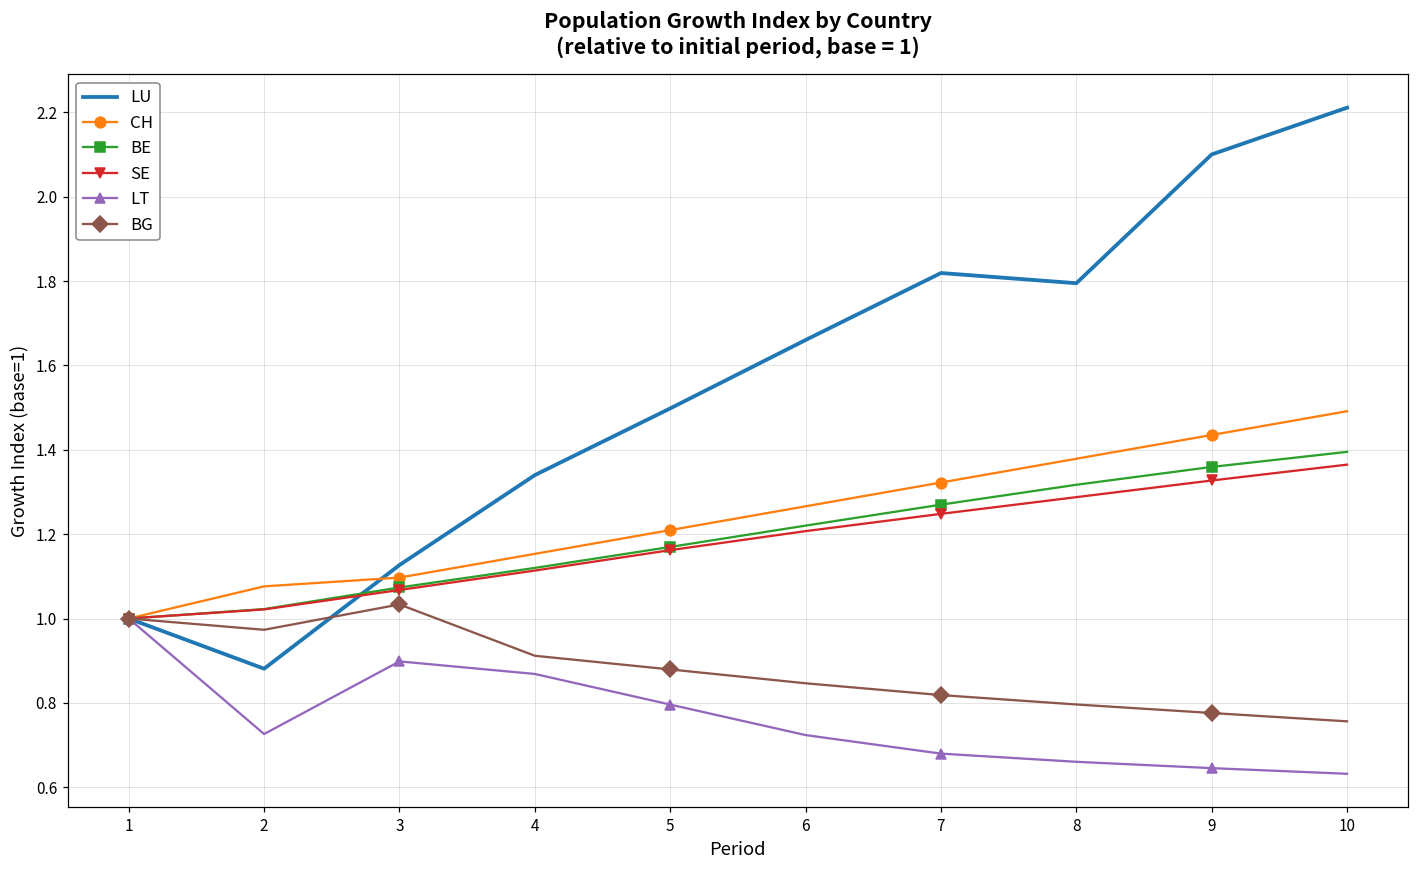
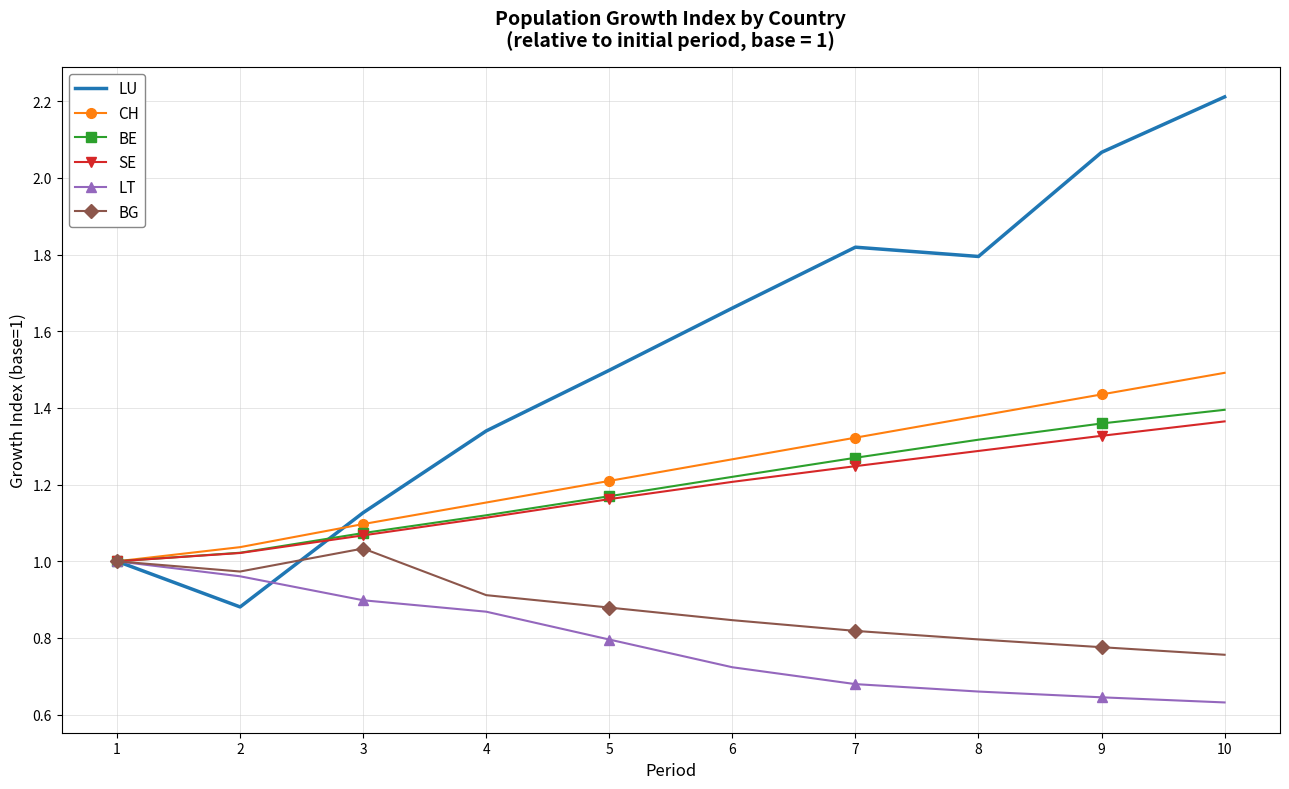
CH, 2: 1.08 -> 1.04
LT, 2: 0.73 -> 0.96
LU, 9: 2.10 -> 2.07
